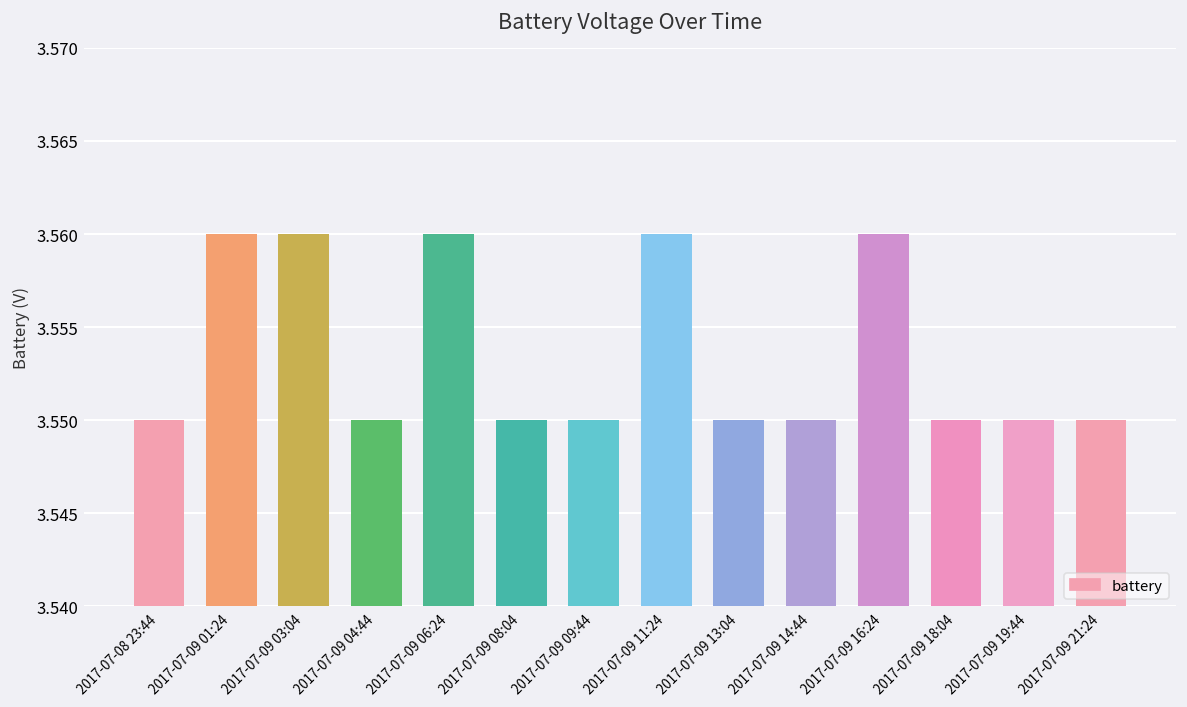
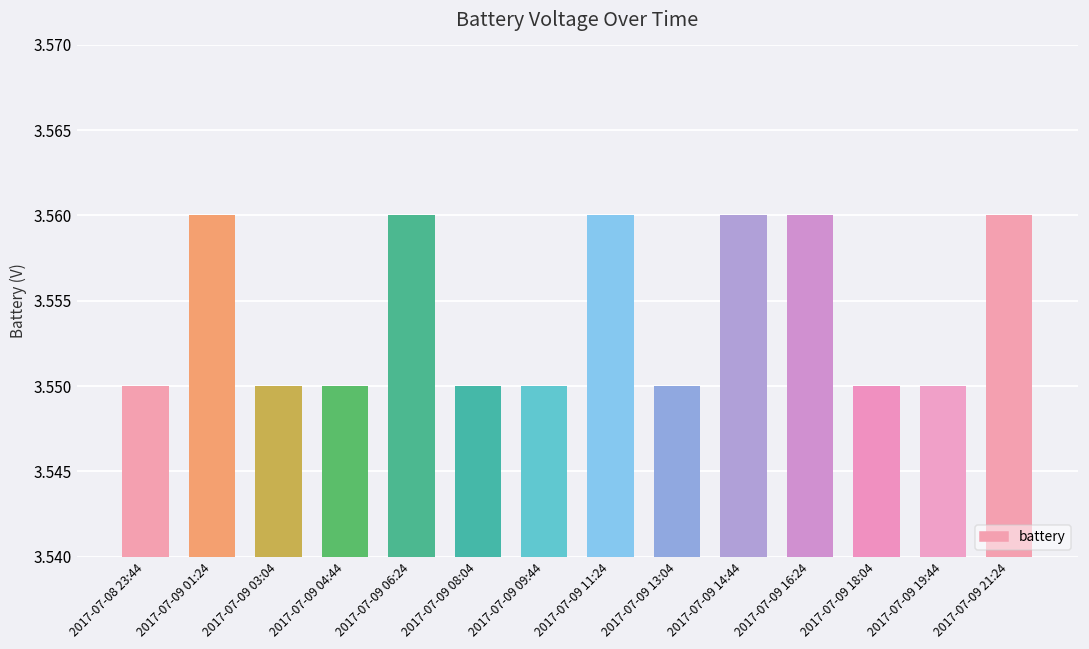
2017-07-09 03:04: 3.56 -> 3.55
2017-07-09 14:44: 3.55 -> 3.56
2017-07-09 21:24: 3.55 -> 3.56
